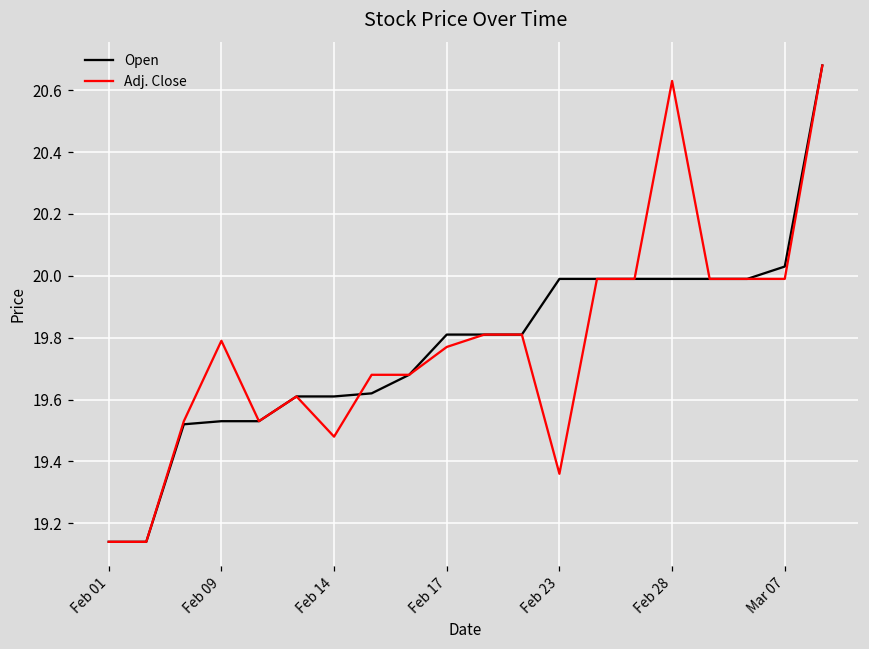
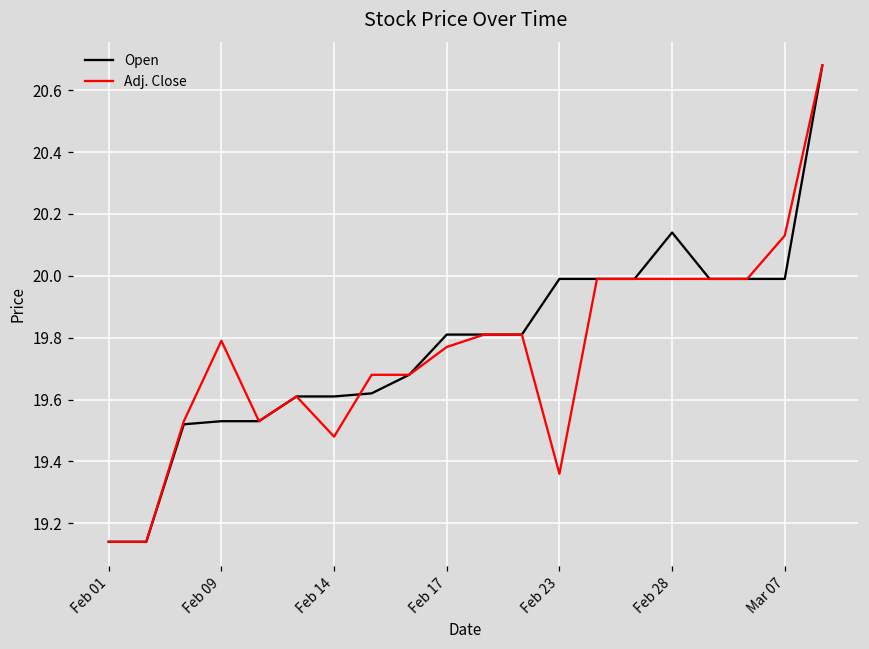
Open, Feb 28: 19.99 -> 20.14
Adj. Close, Feb 28: 20.63 -> 19.99
Open, Mar 07: 20.03 -> 19.99
Adj. Close, Mar 07: 19.99 -> 20.13
